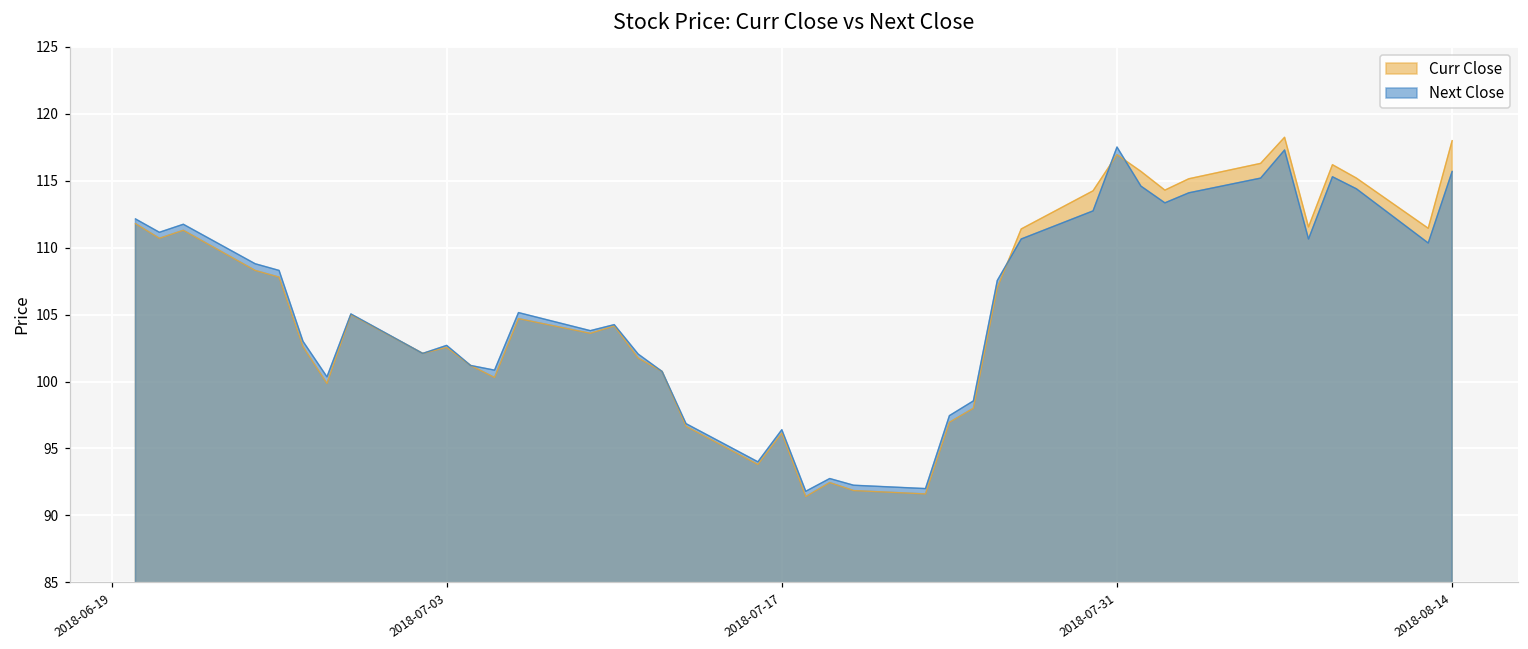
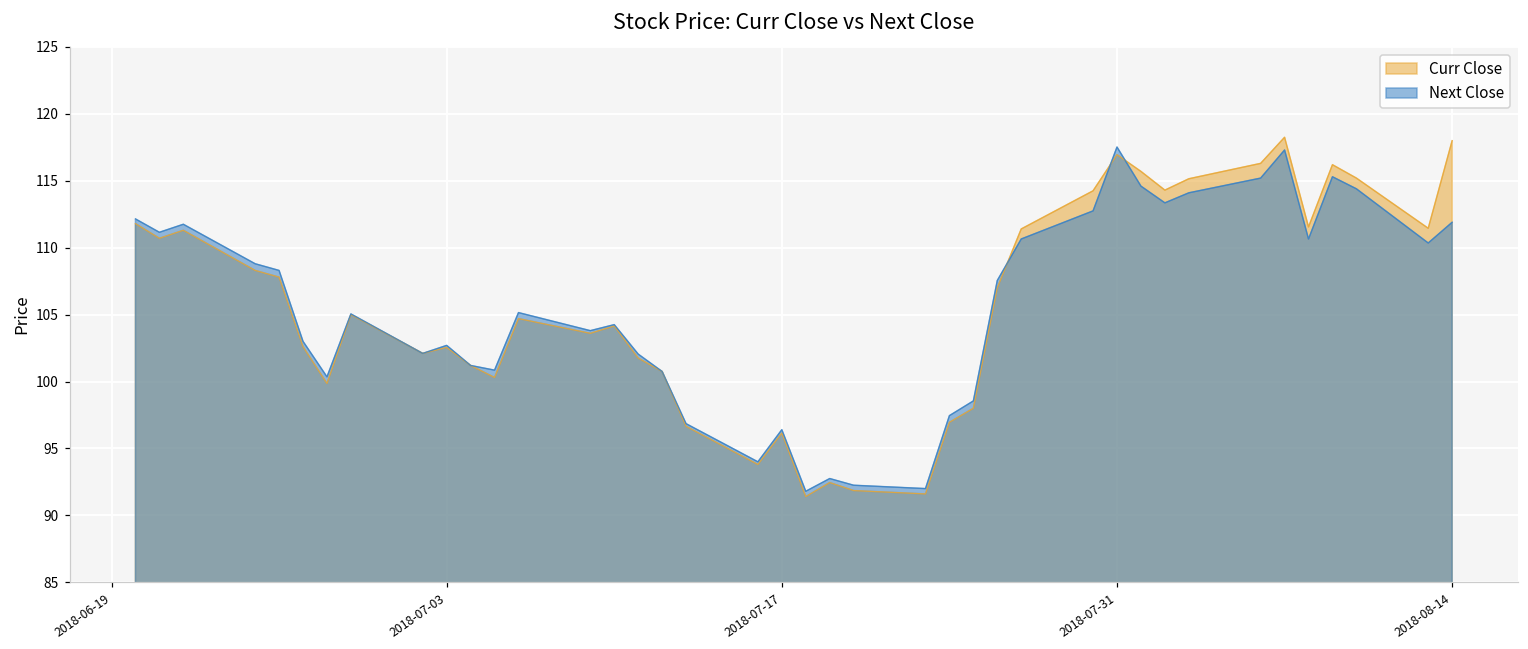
Next Close, 2018-08-14: 115.7 -> 111.9
